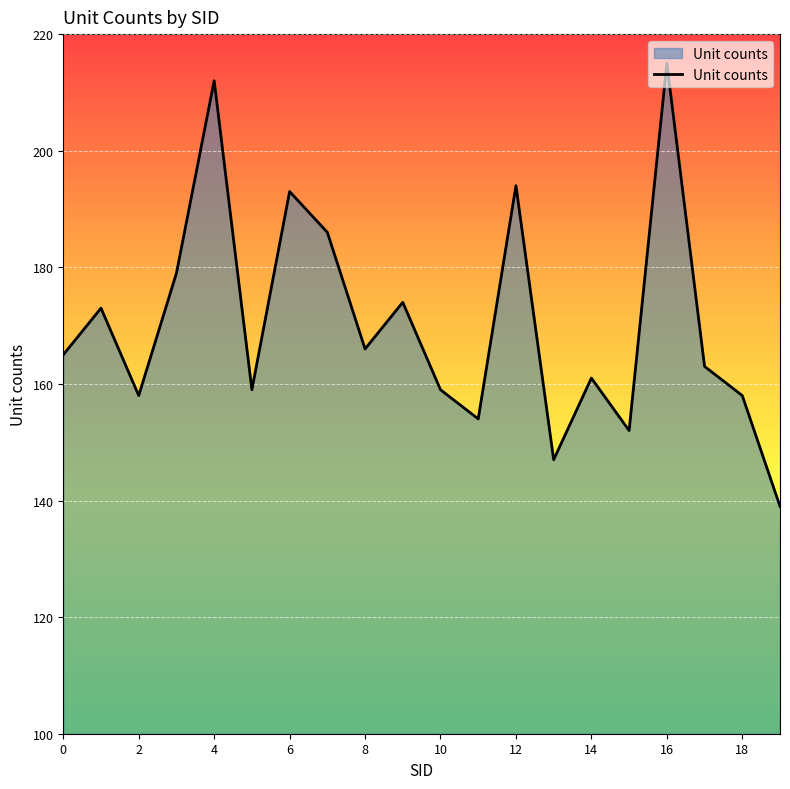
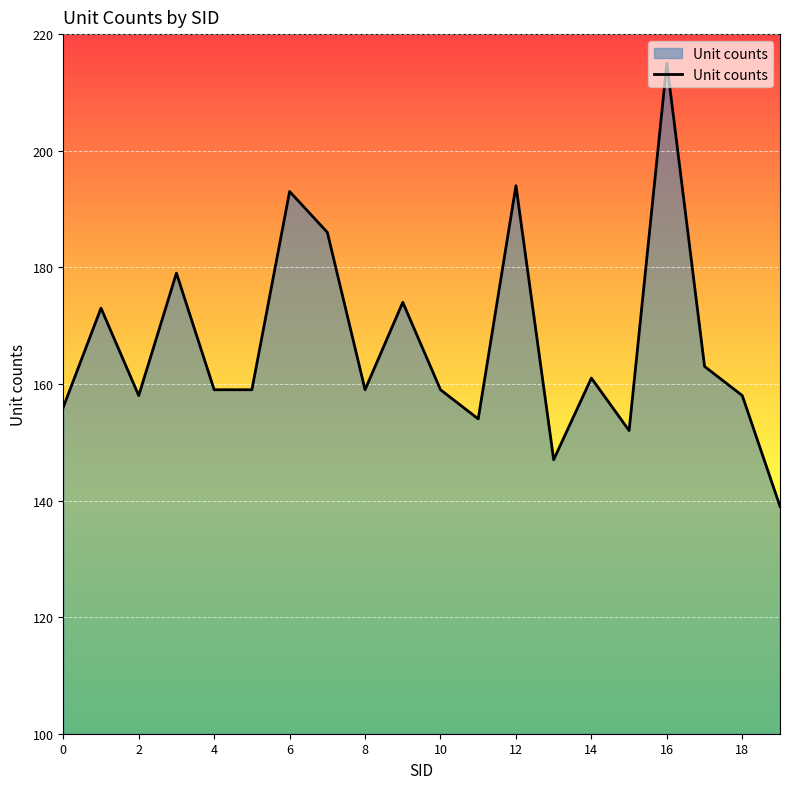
0: 165 -> 156
4: 212 -> 159
8: 166 -> 159
